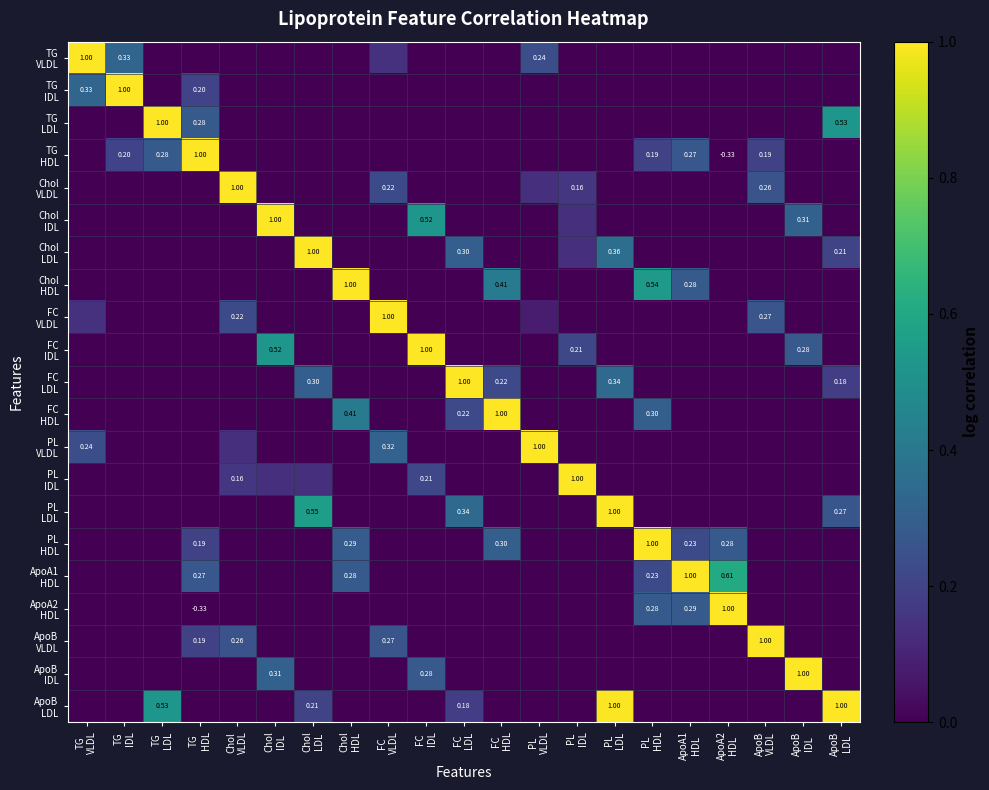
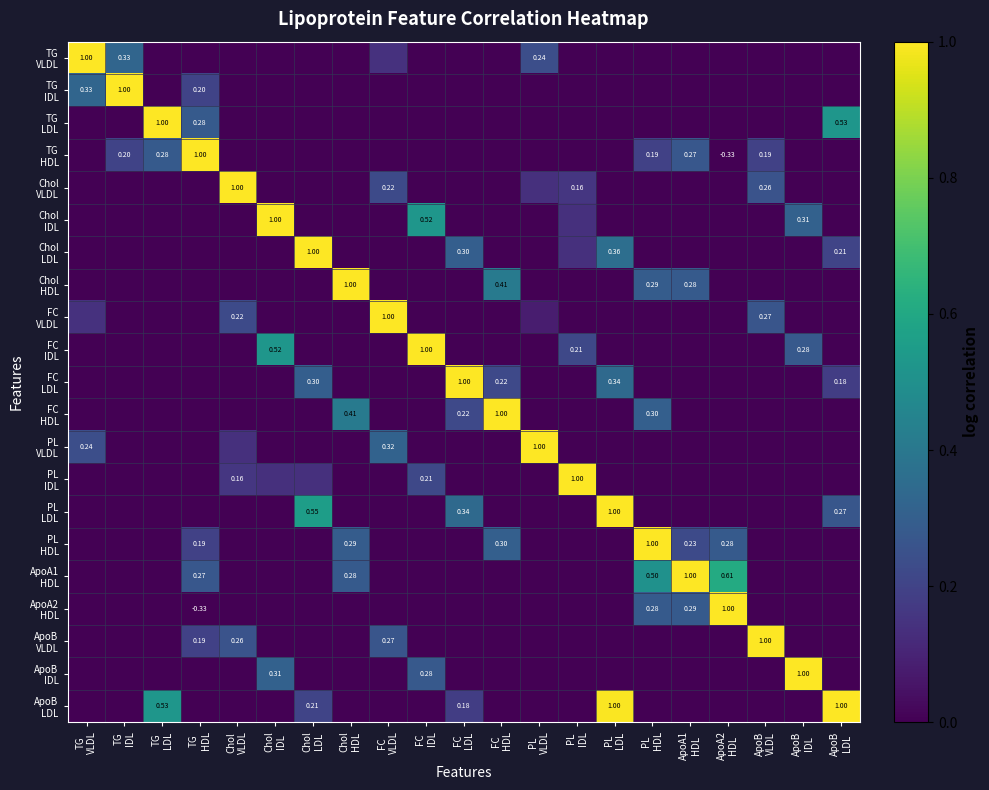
Chol HDL, PL HDL: 0.54 -> 0.29
ApoA1 HDL, PL HDL: 0.23 -> 0.50
